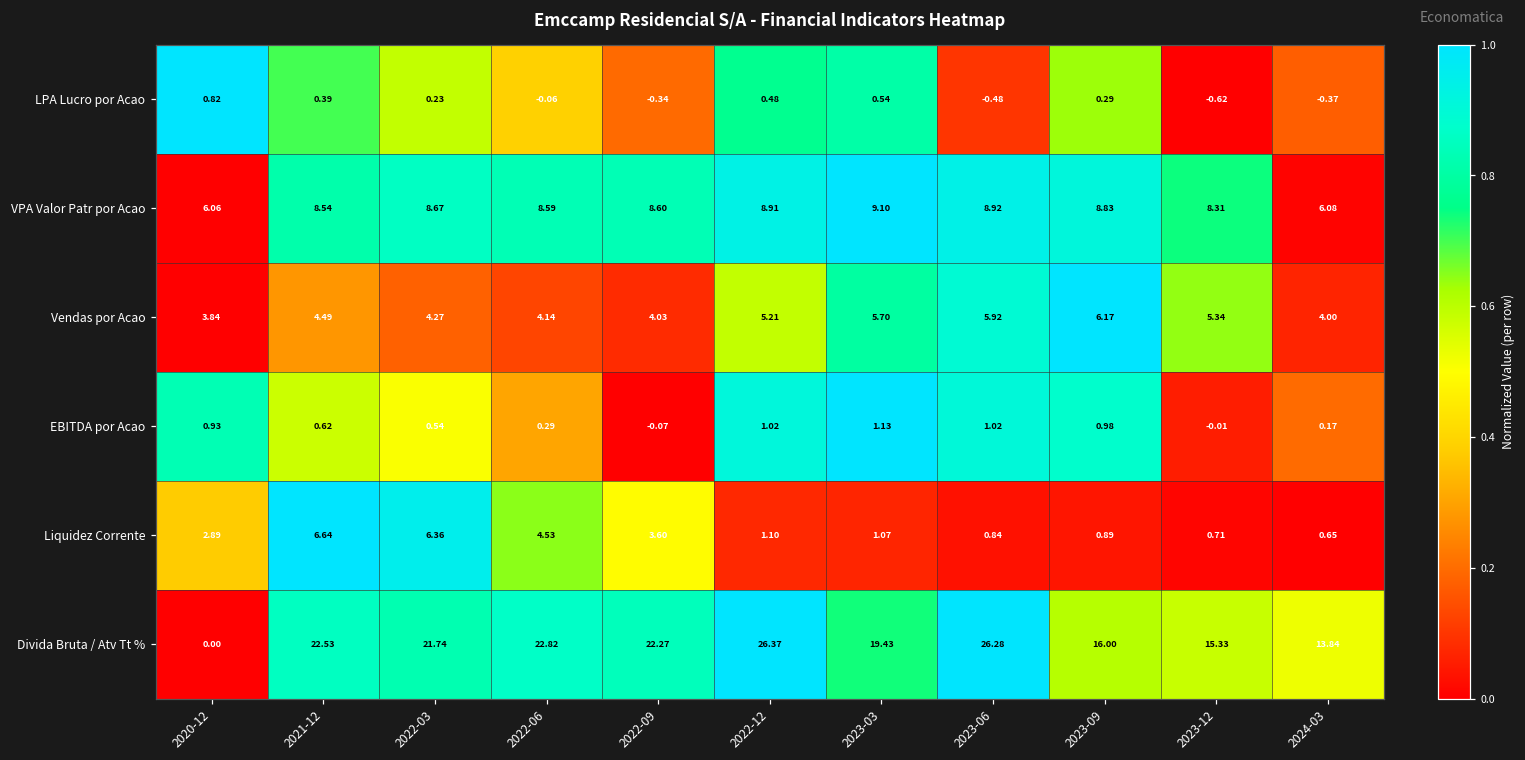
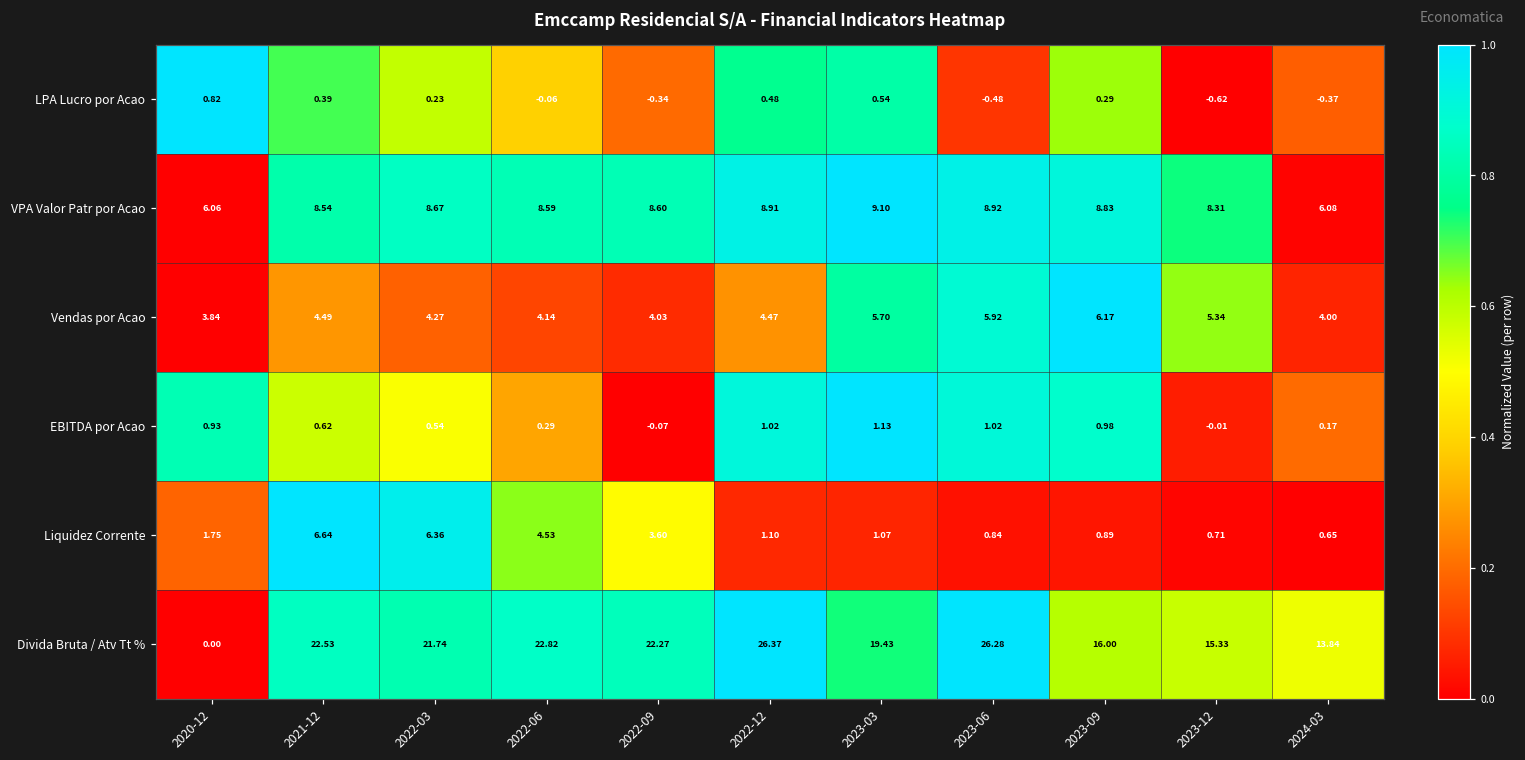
Vendas por Acao, 2022-12: 5.21 -> 4.47
Liquidez Corrente, 2020-12: 2.89 -> 1.75
